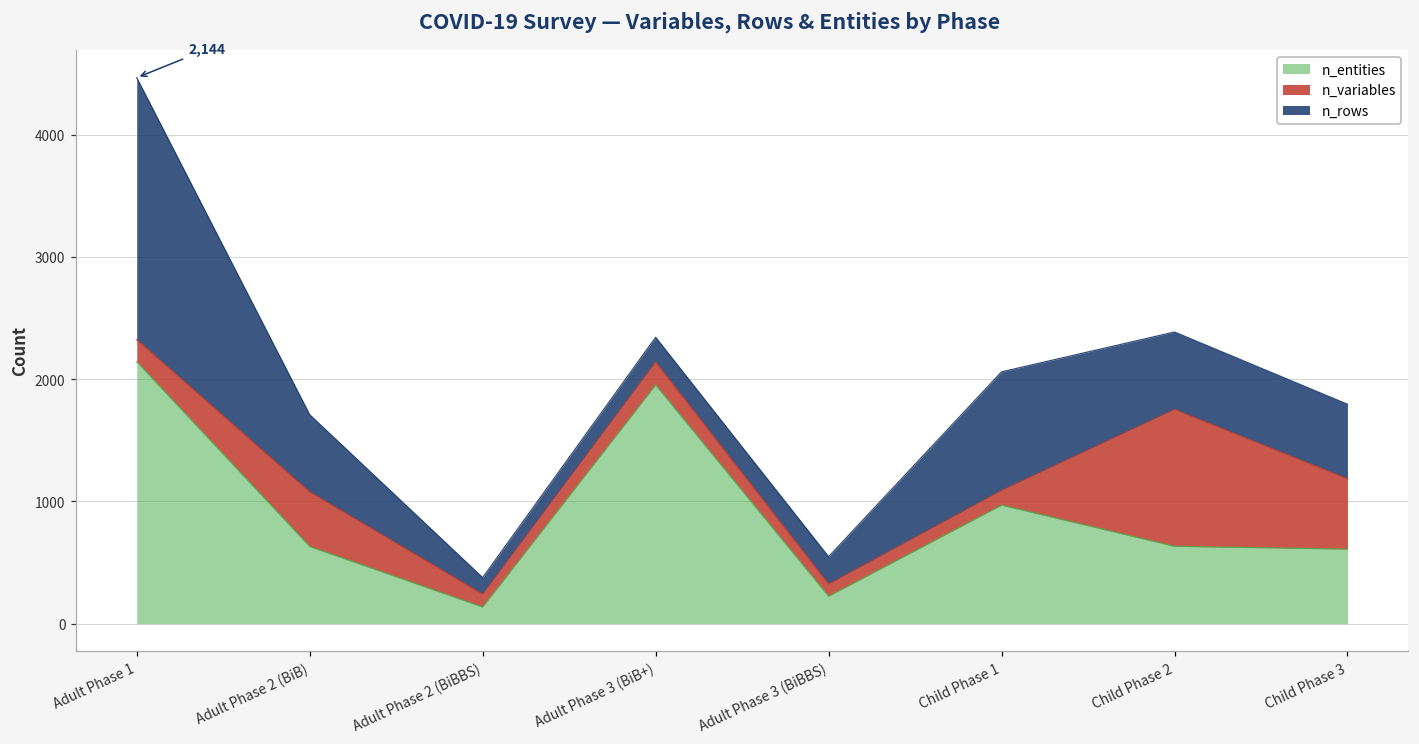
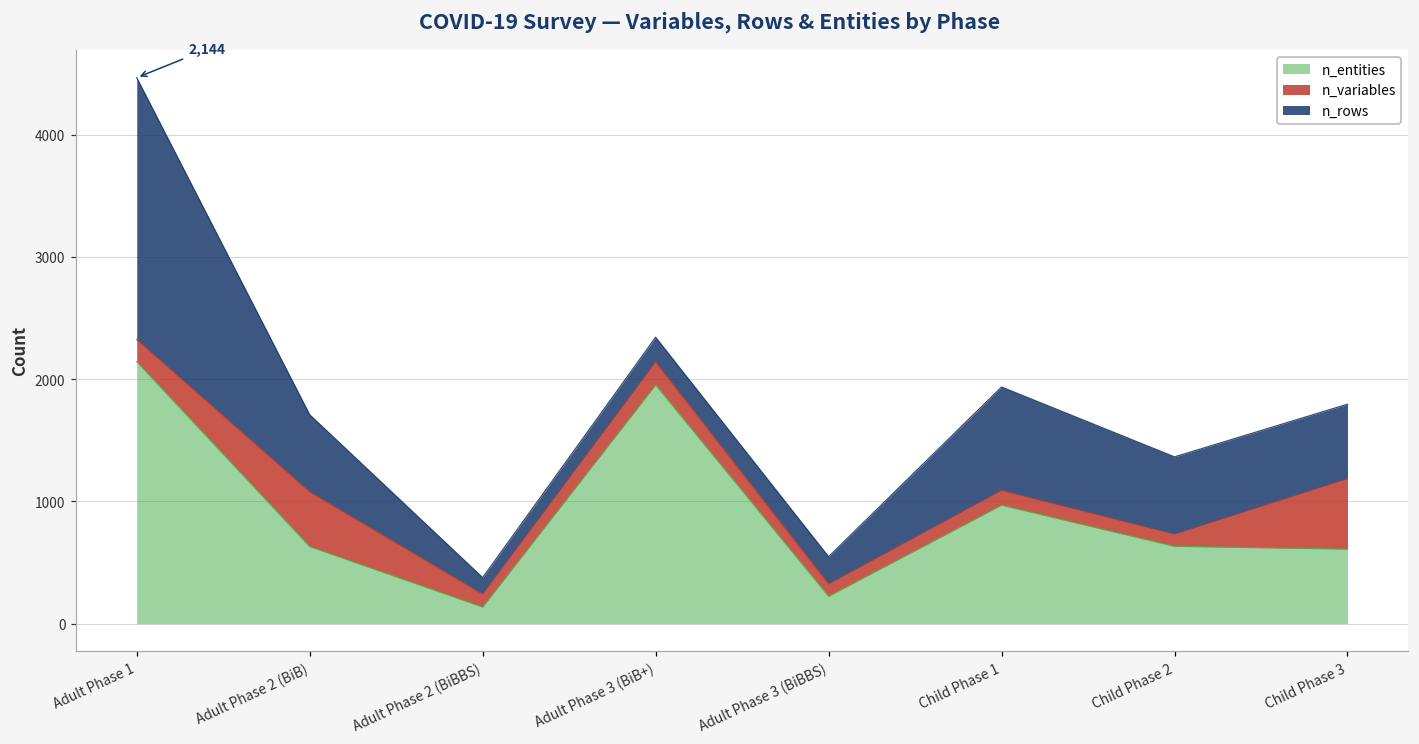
n_rows, Child Phase 1: 970 -> 850
n_variables, Child Phase 2: 1120 -> 100
